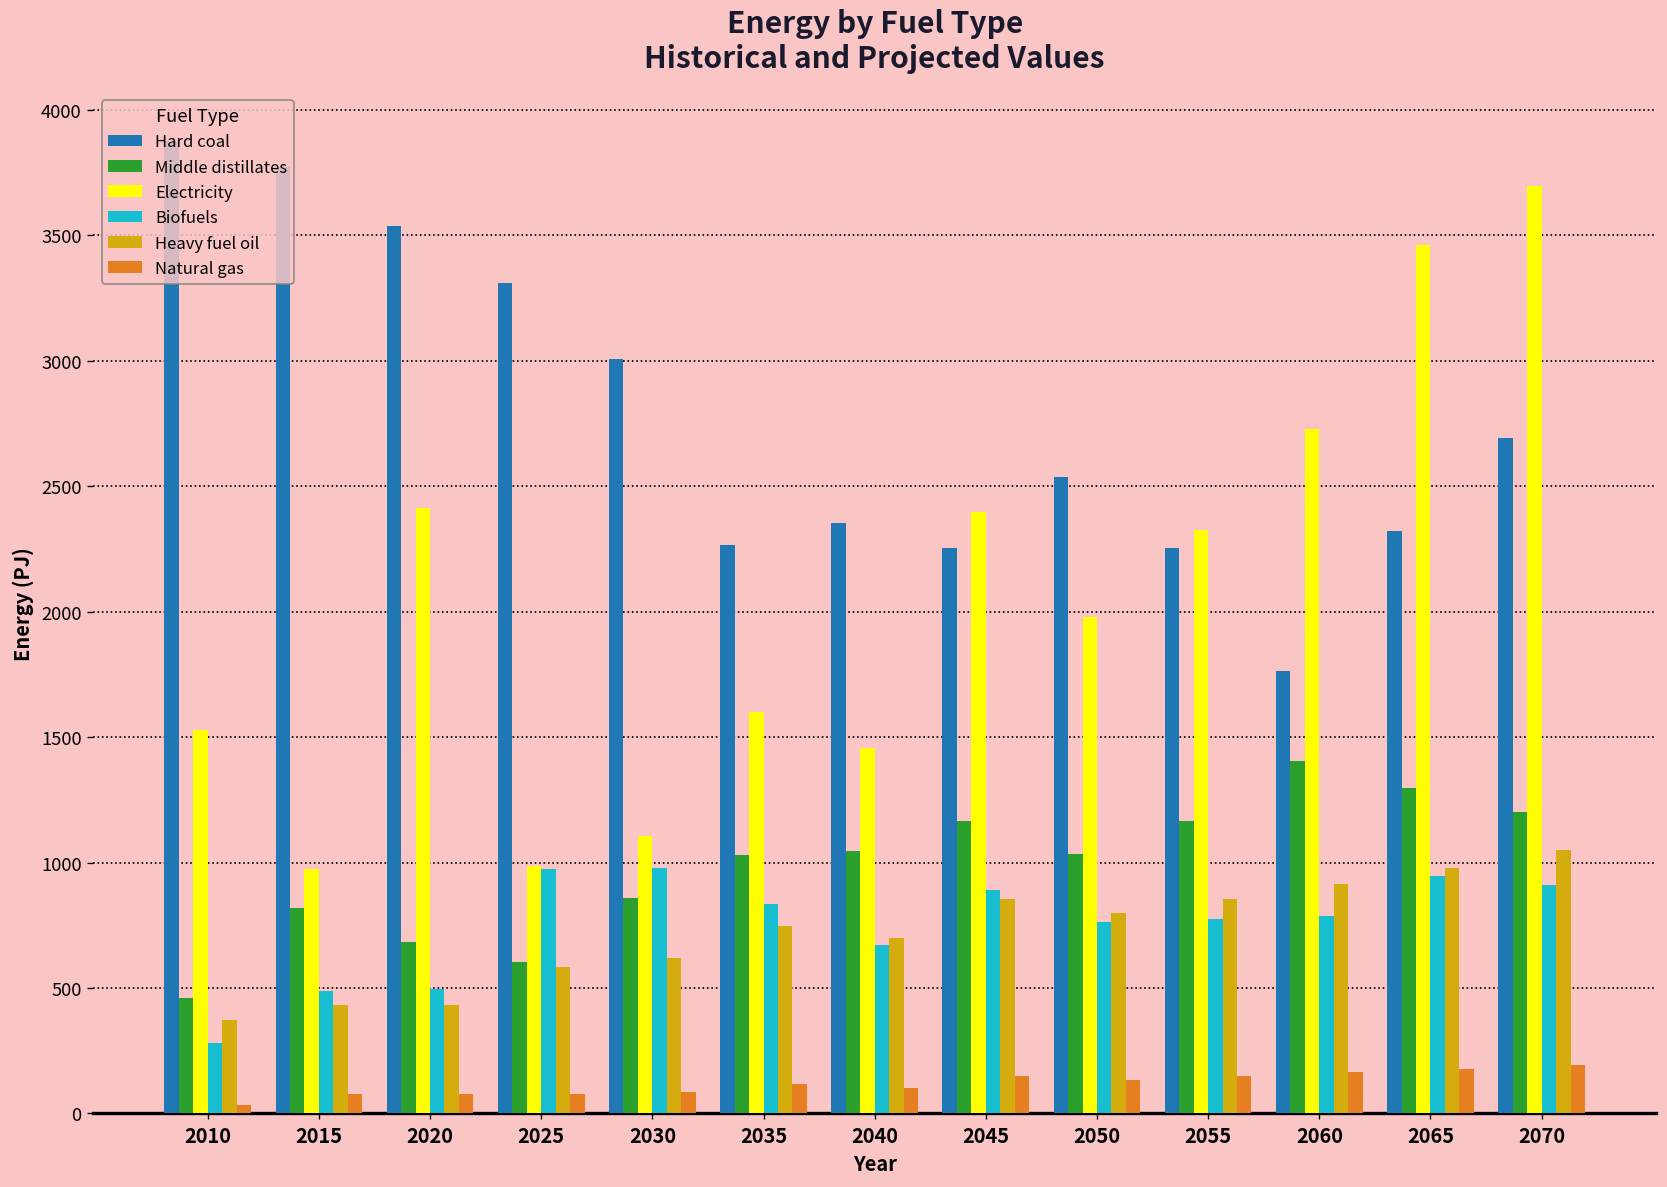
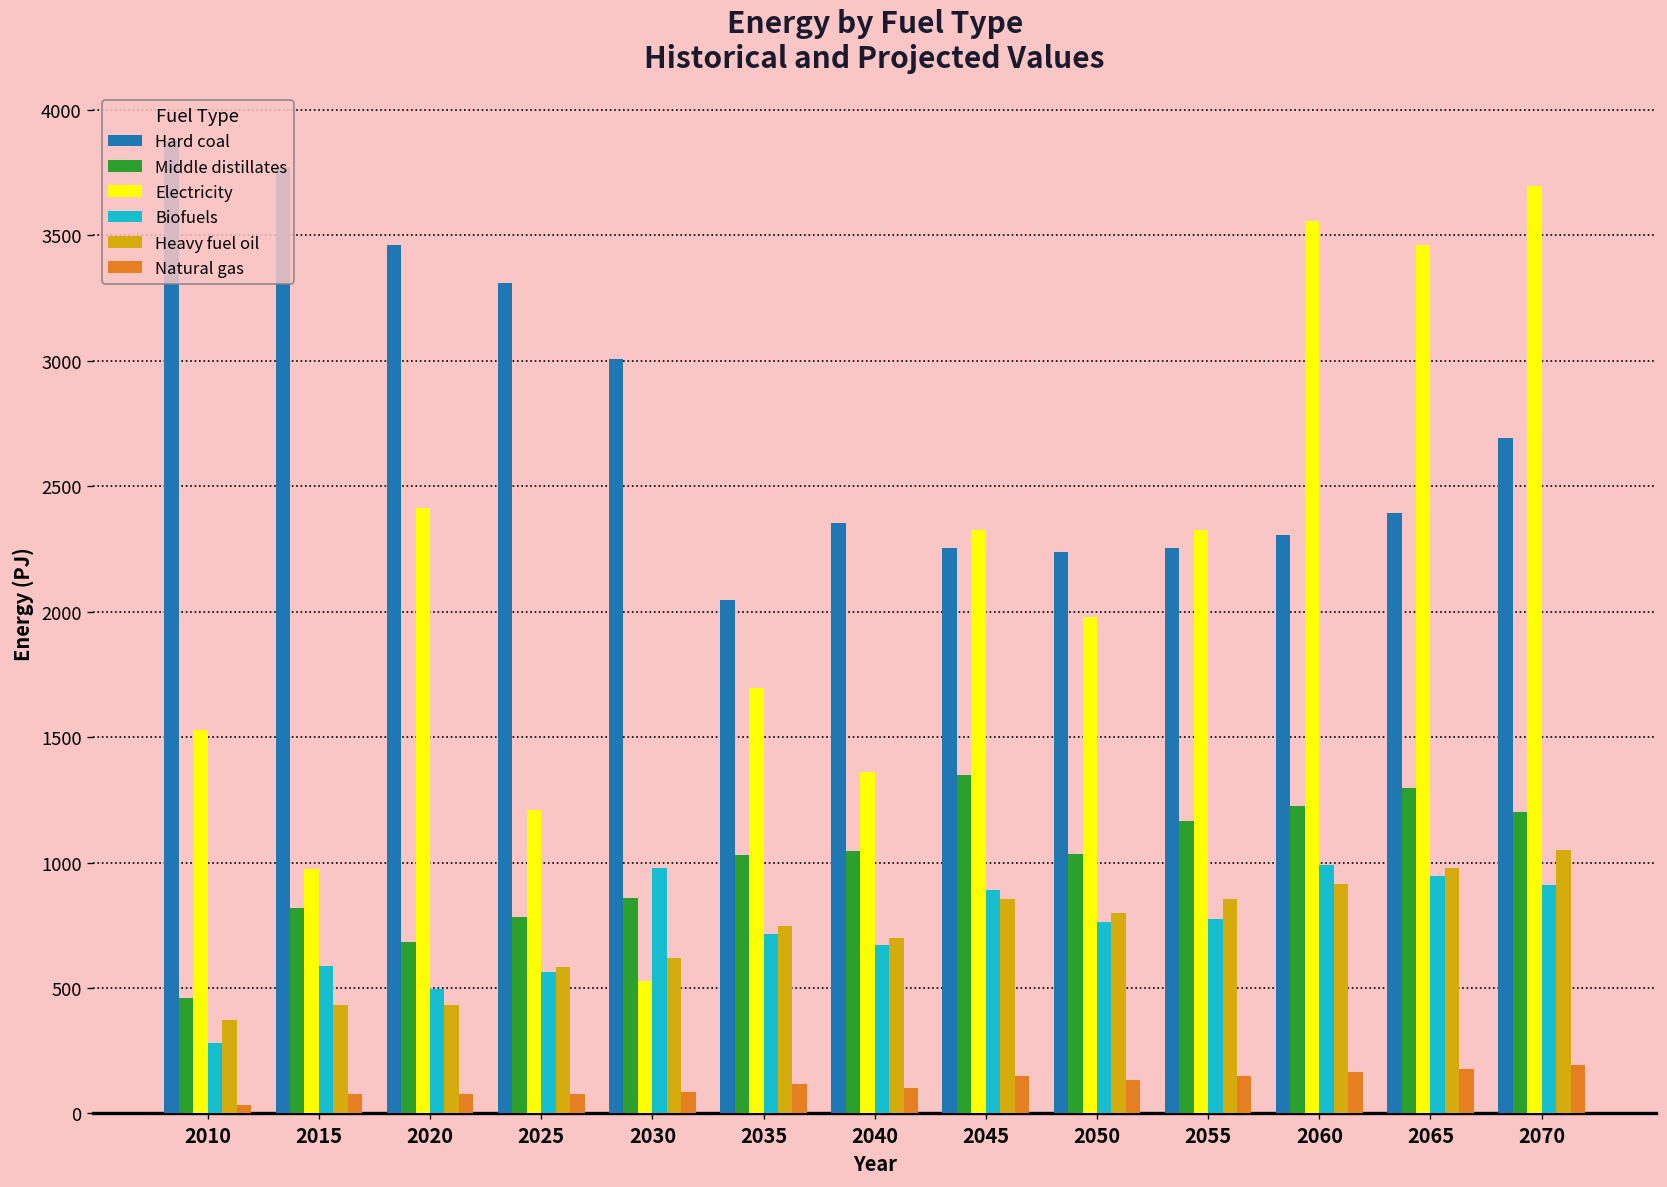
Biofuels, 2015: 490 -> 590
Hard coal, 2020: 3540 -> 3460
Middle distillates, 2025: 610 -> 780
Electricity, 2025: 990 -> 1210
Biofuels, 2025: 980 -> 570
Electricity, 2030: 1110 -> 530
Hard coal, 2035: 2270 -> 2050
Electricity, 2035: 1600 -> 1700
Biofuels, 2035: 830 -> 720
Electricity, 2040: 1460 -> 1360
Middle distillates, 2045: 1170 -> 1350
Electricity, 2045: 2400 -> 2320
Hard coal, 2050: 2540 -> 2240
Hard coal, 2060: 1760 -> 2310
Middle distillates, 2060: 1400 -> 1230
Electricity, 2060: 2730 -> 3560
Biofuels, 2060: 790 -> 990
Hard coal, 2065: 2320 -> 2390
